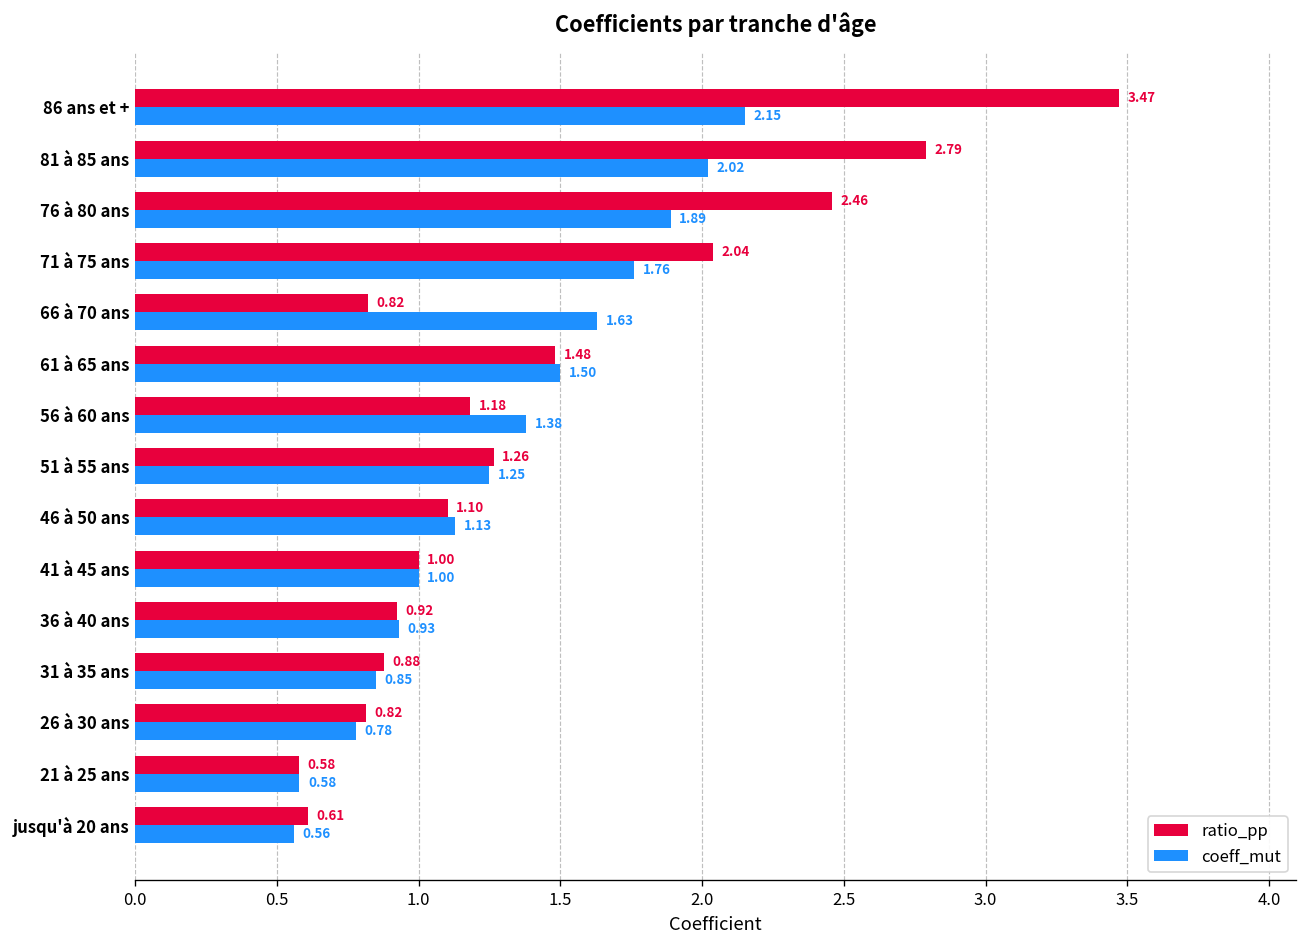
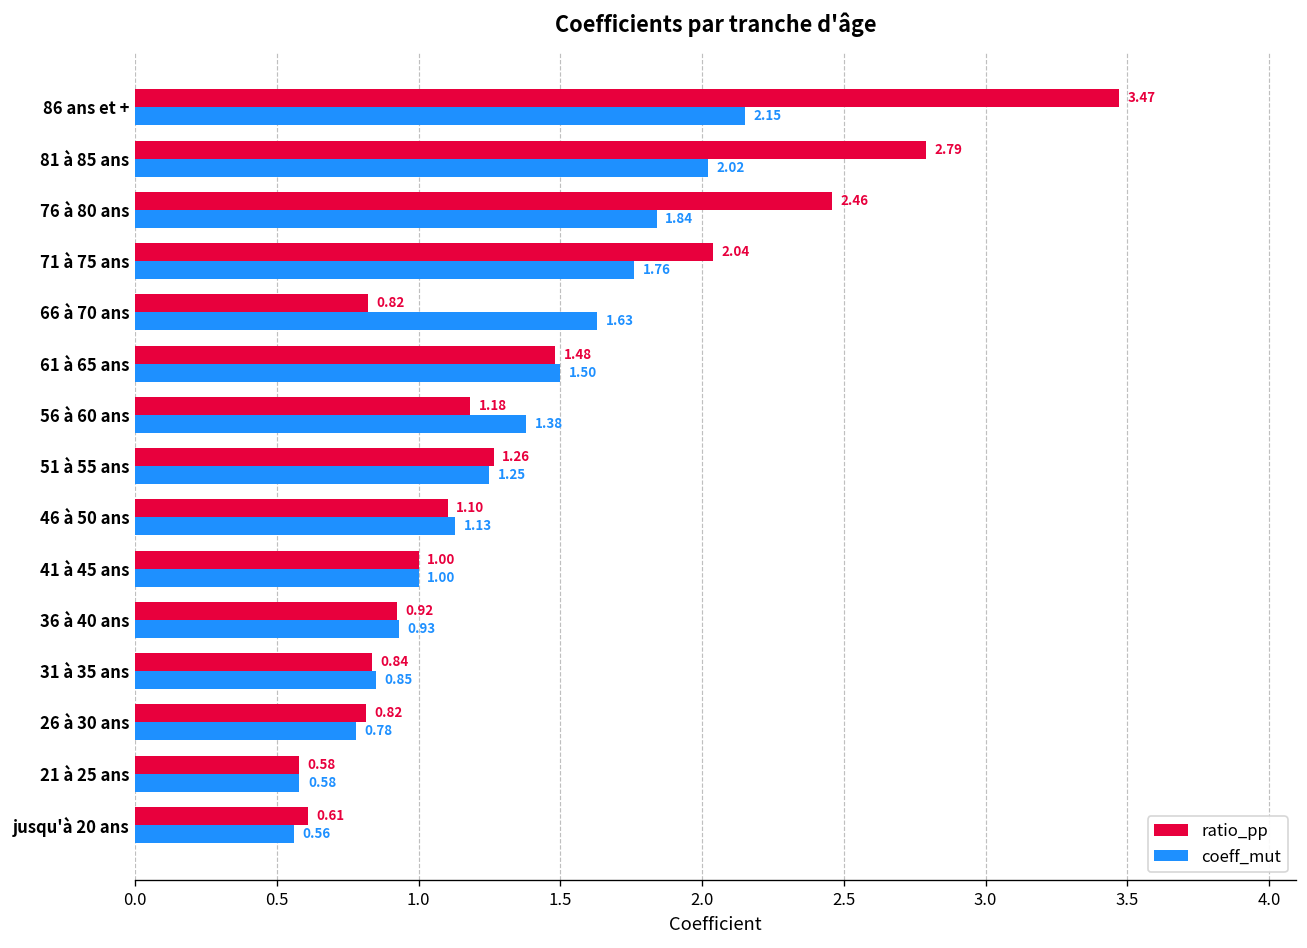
coeff_mut, 76 à 80 ans: 1.89 -> 1.84
ratio_pp, 31 à 35 ans: 0.88 -> 0.84
